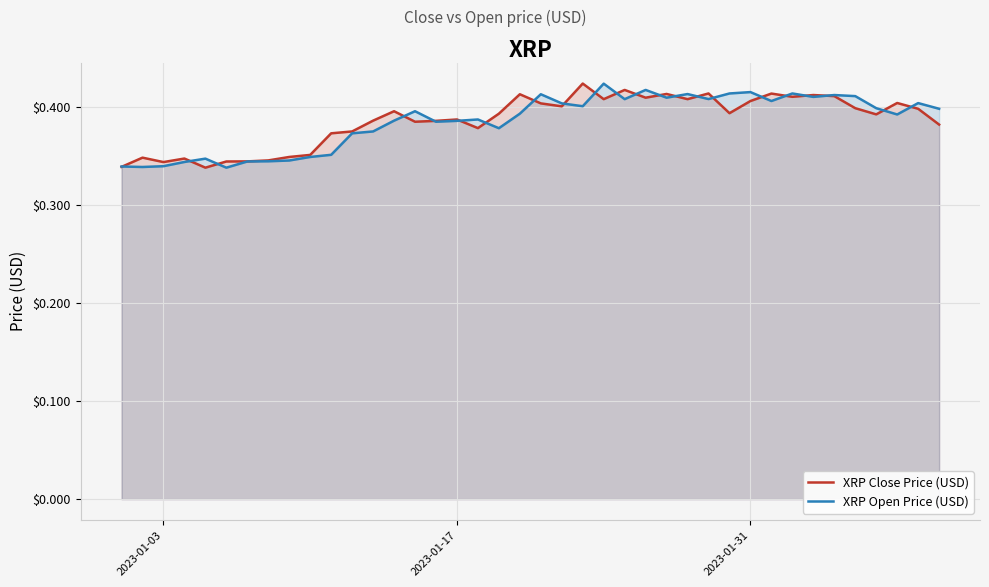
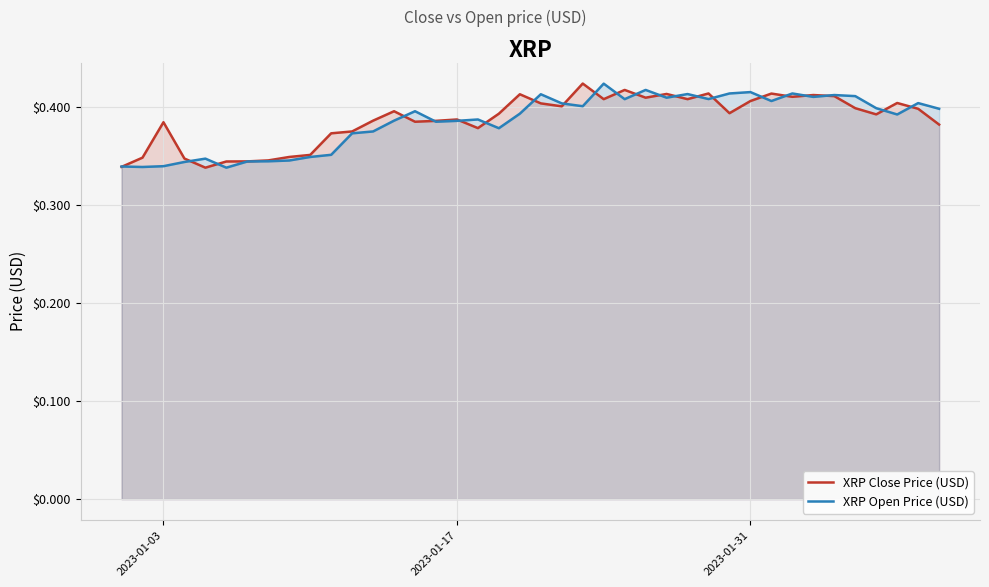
XRP Close Price (USD), 2023-01-03: $0.34 -> $0.38
